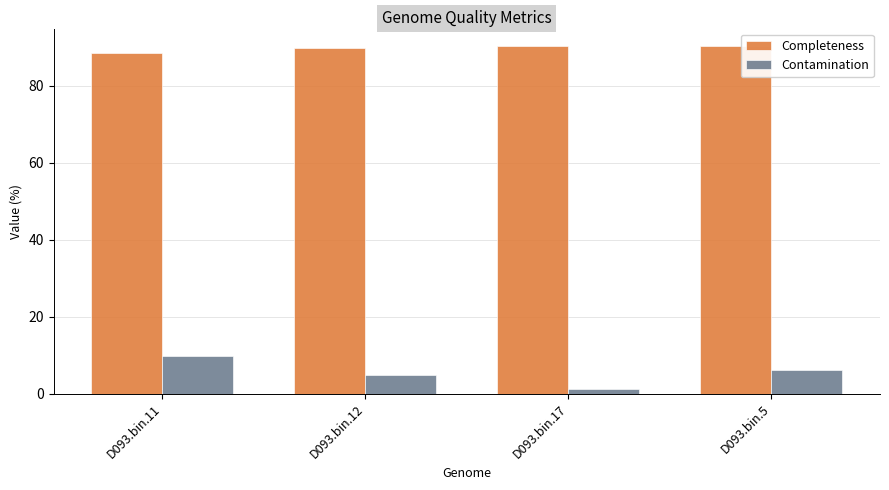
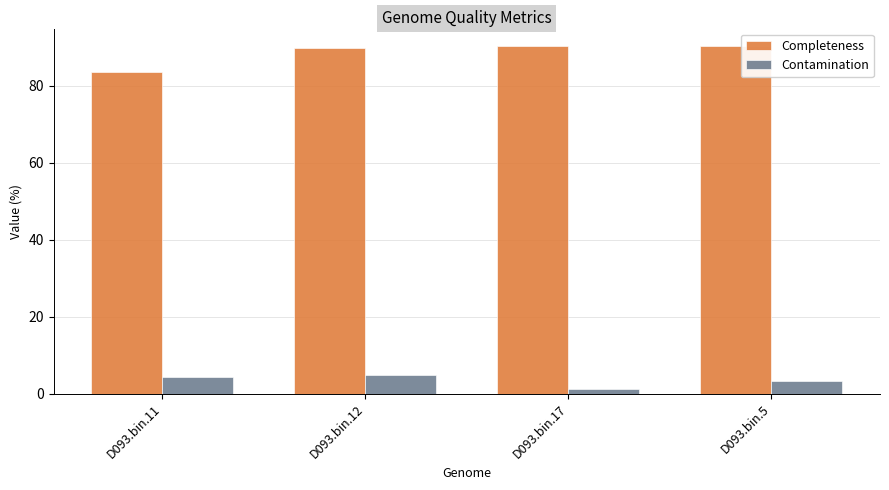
Completeness, D093.bin.11: 88 -> 84
Contamination, D093.bin.11: 10 -> 4
Contamination, D093.bin.5: 6 -> 3
